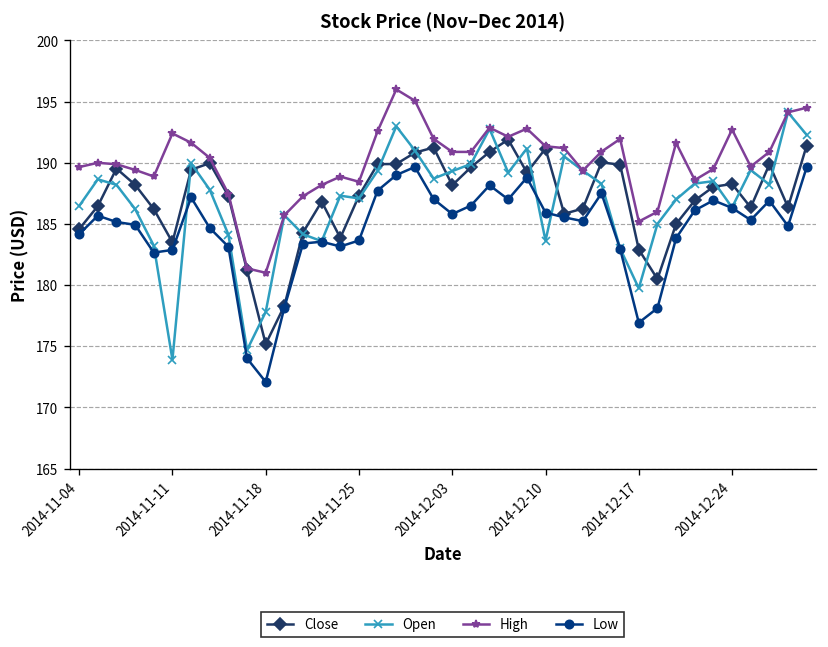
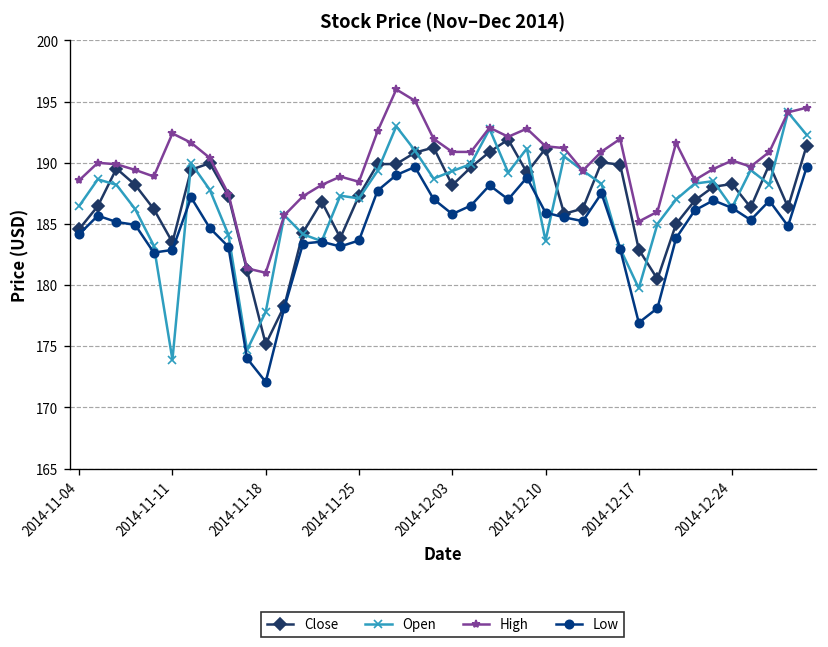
High, 2014-11-04: 189.7 -> 188.6
High, 2014-12-24: 192.7 -> 190.2
